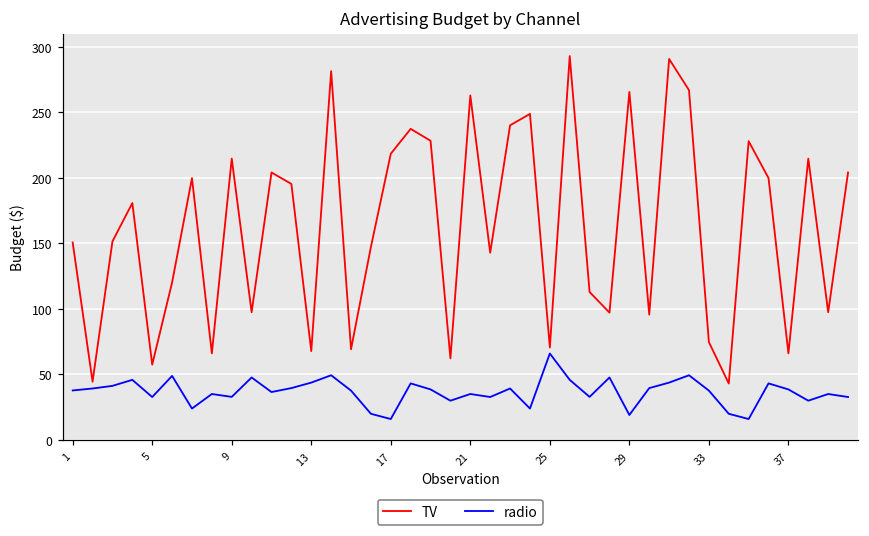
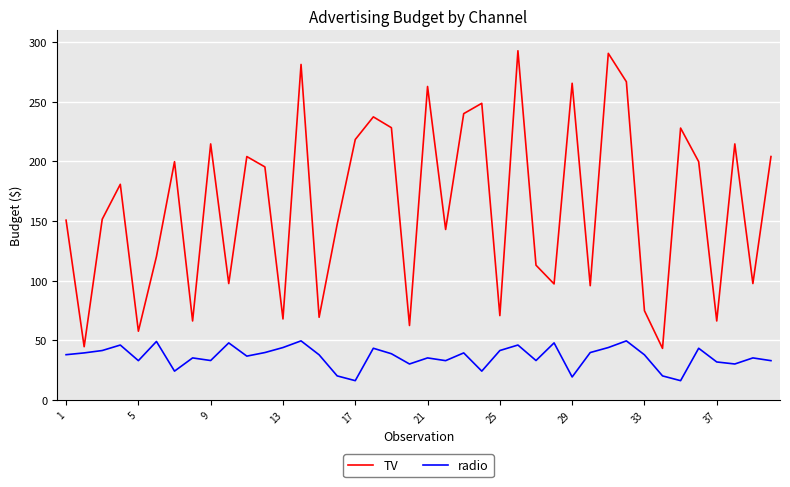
radio, 25: 66 -> 41
radio, 37: 39 -> 32
